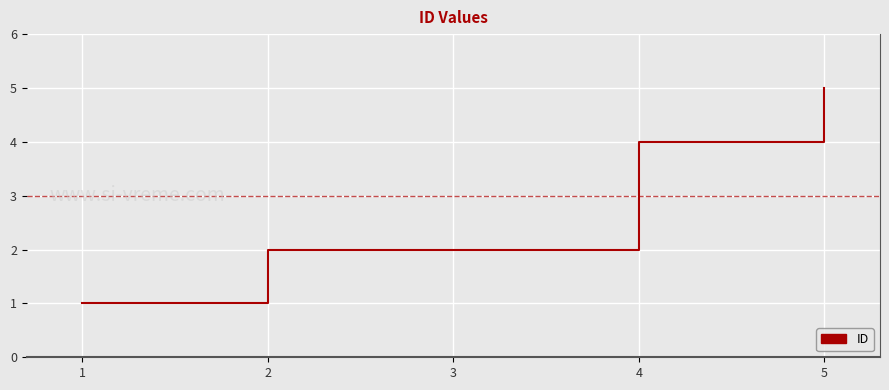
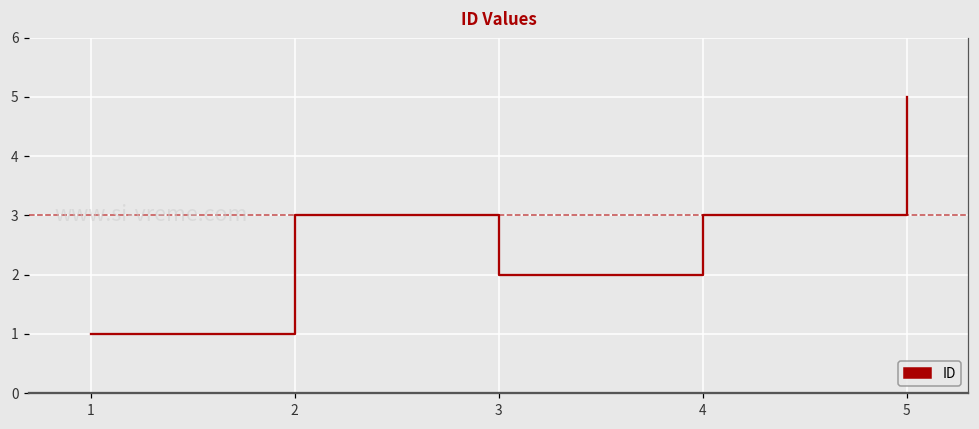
2: 2 -> 3
4: 4 -> 3
